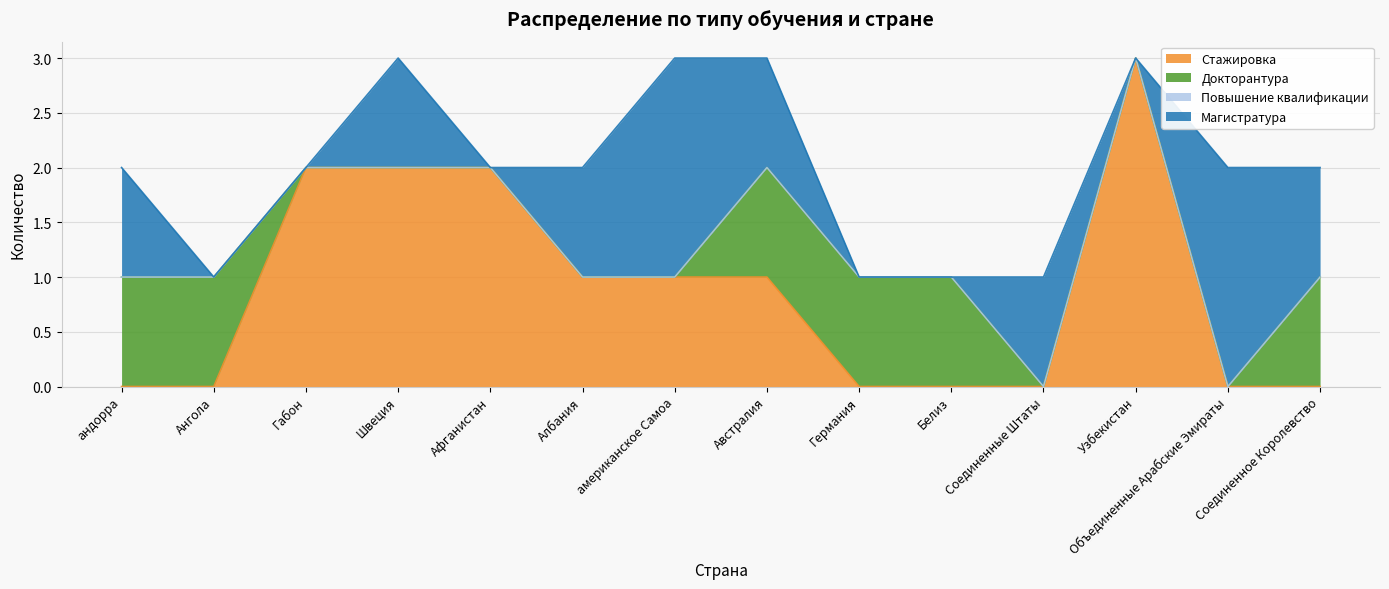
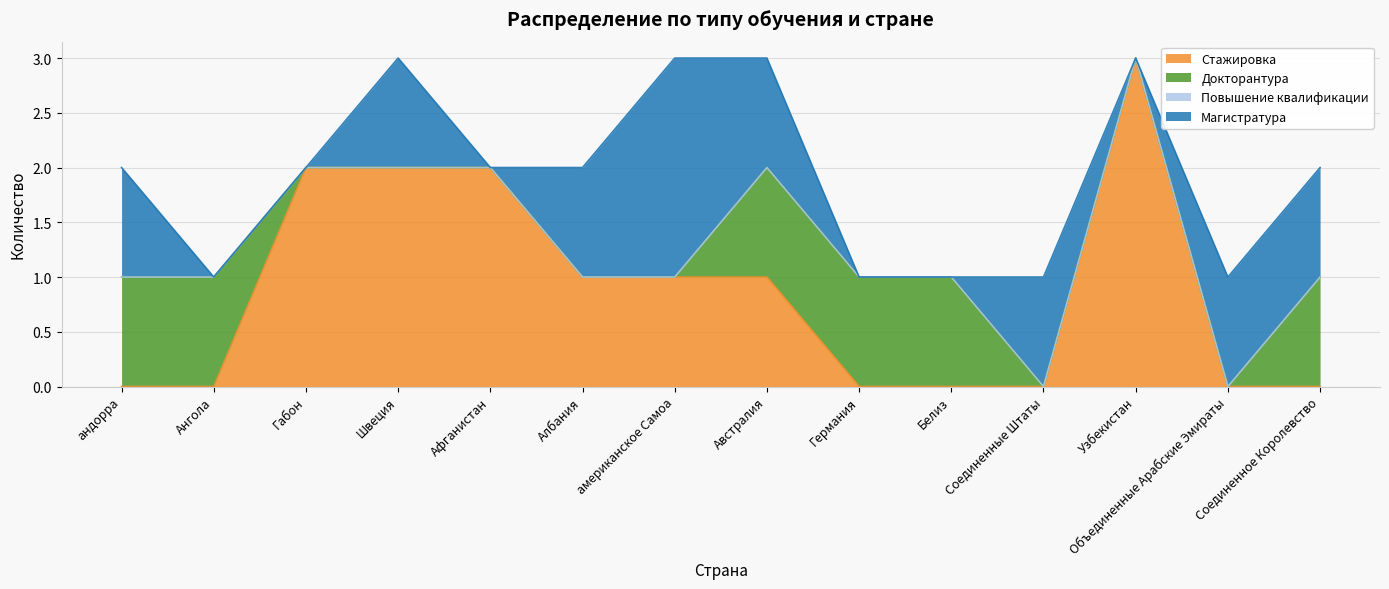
Магистратура, Объединенные Арабские Эмираты: 2 -> 1
